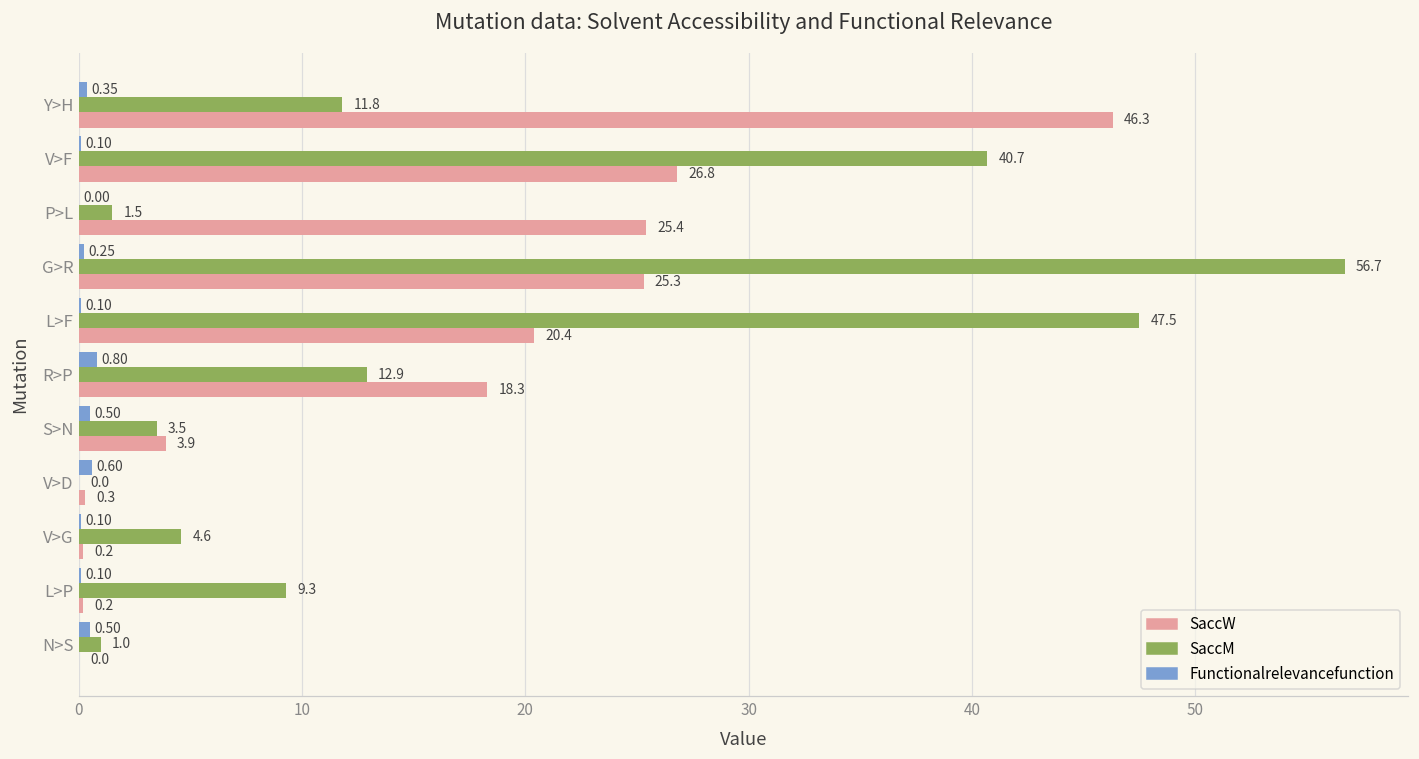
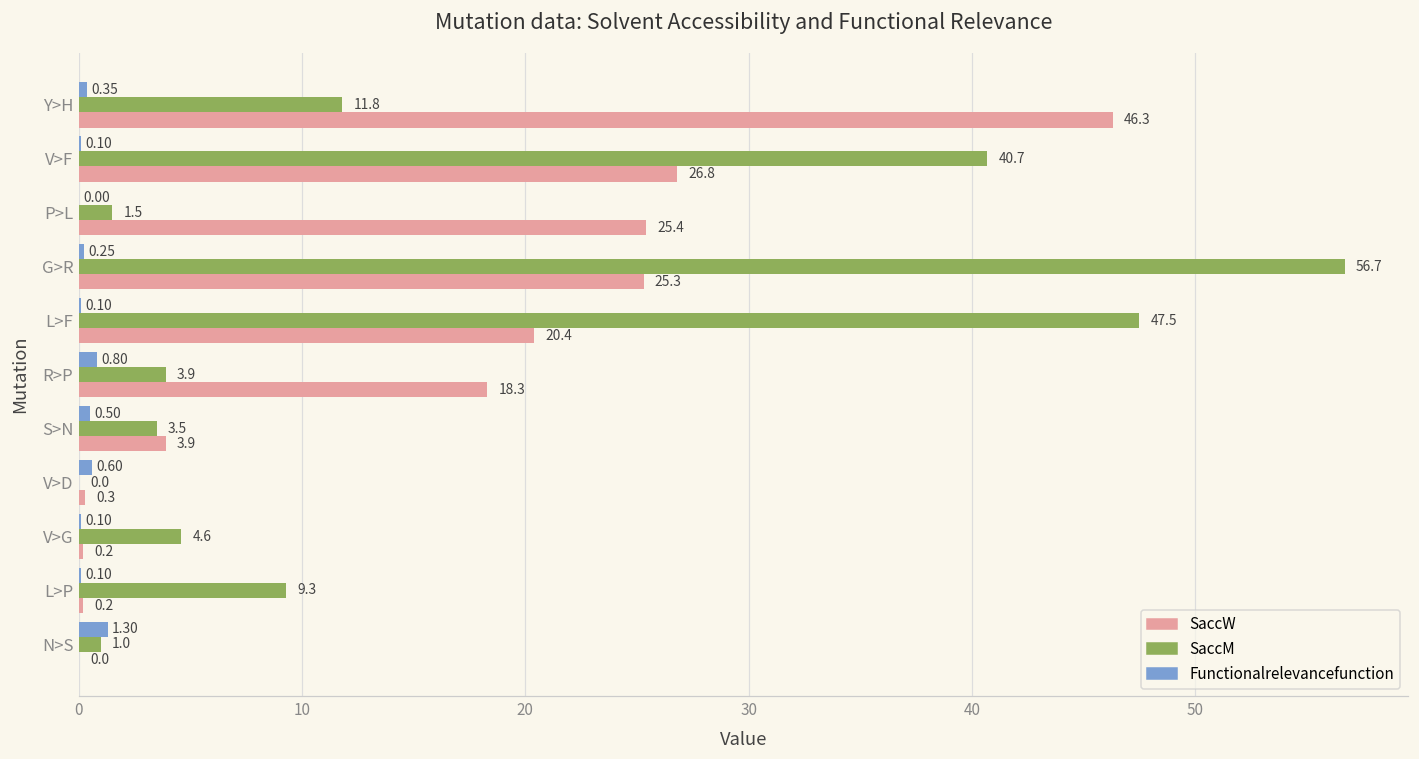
SaccM, R>P: 12.9 -> 3.9
Functionalrelevancefunction, N>S: 0.50 -> 1.30
